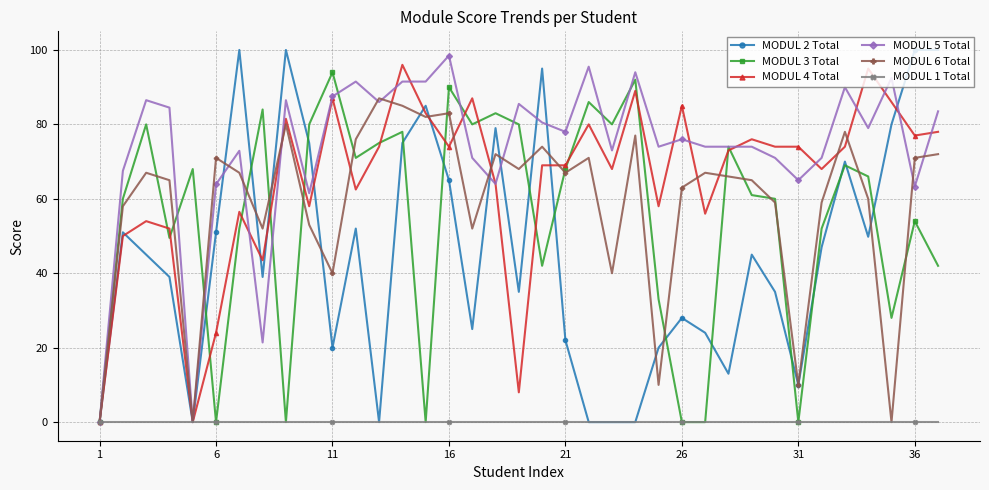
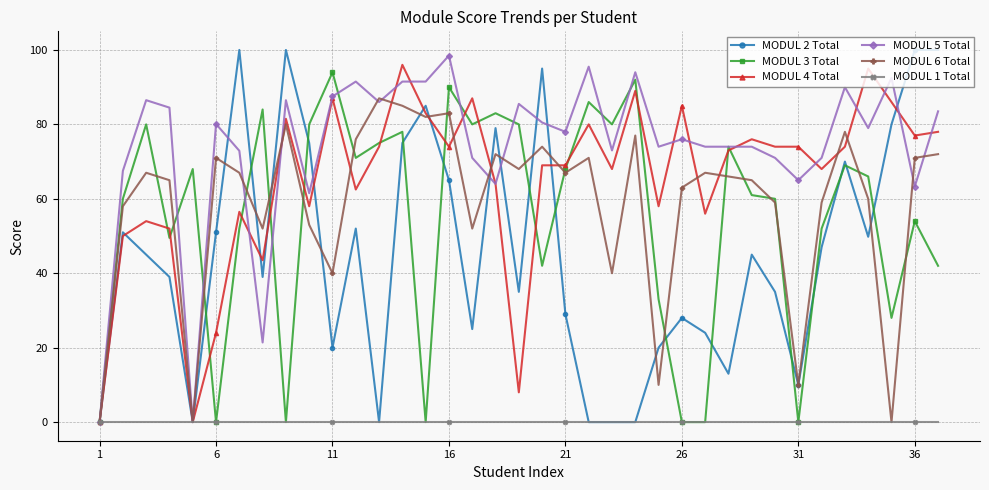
MODUL 5 Total, 6: 64 -> 80
MODUL 2 Total, 21: 22 -> 29
